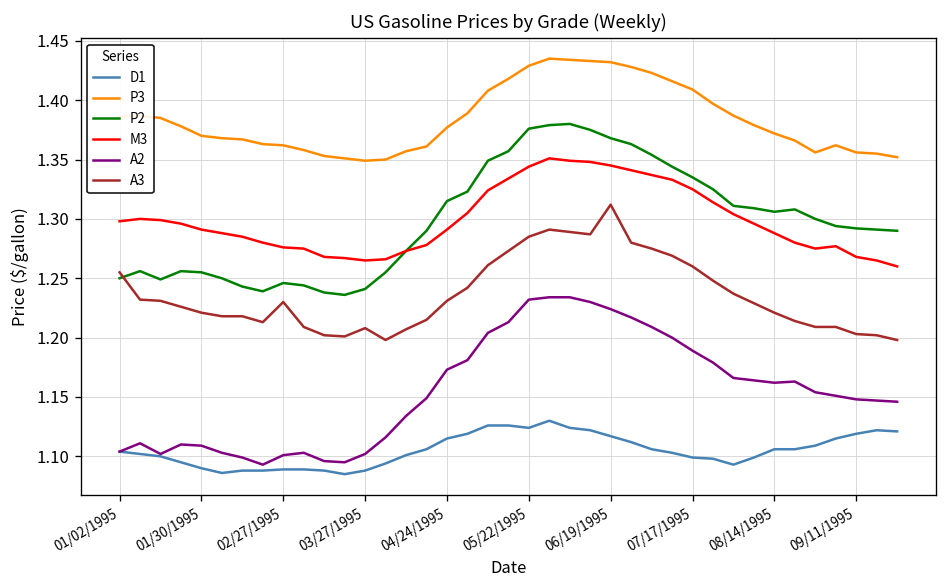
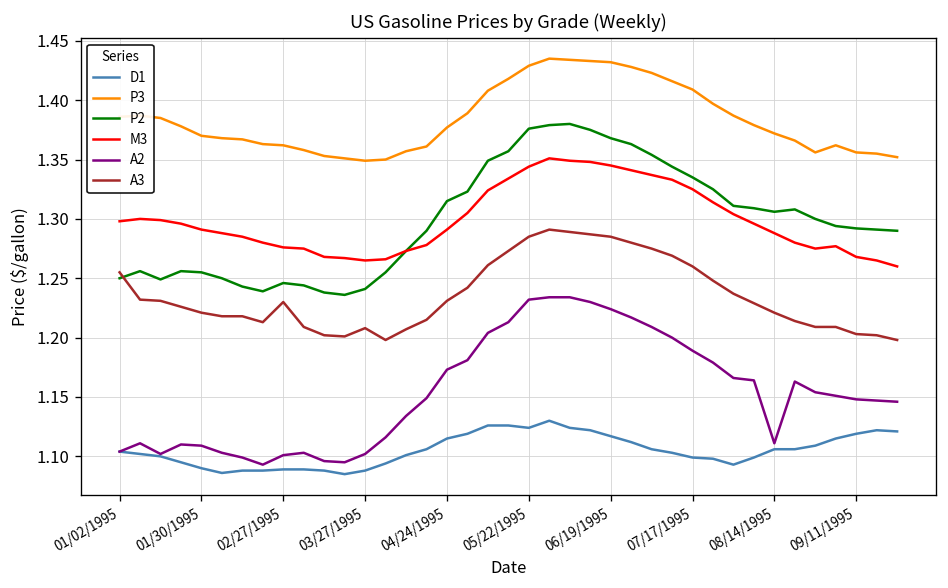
A3, 06/19/1995: 1.31 -> 1.29
A2, 08/14/1995: 1.16 -> 1.11
